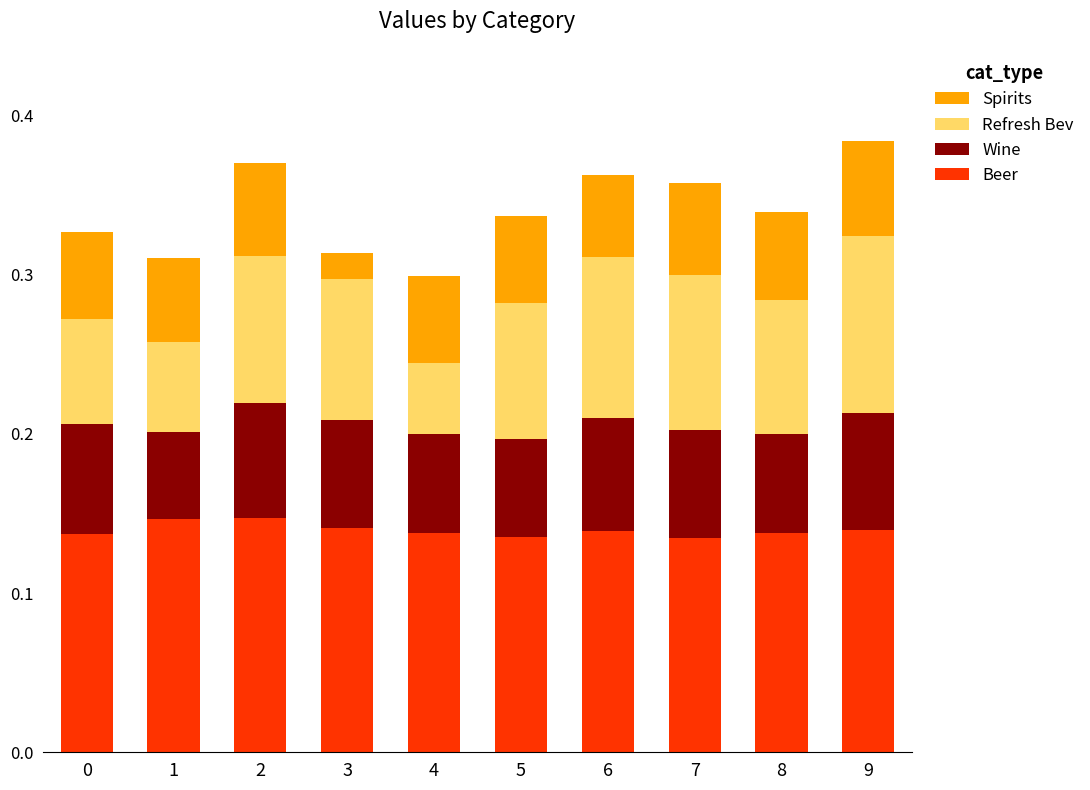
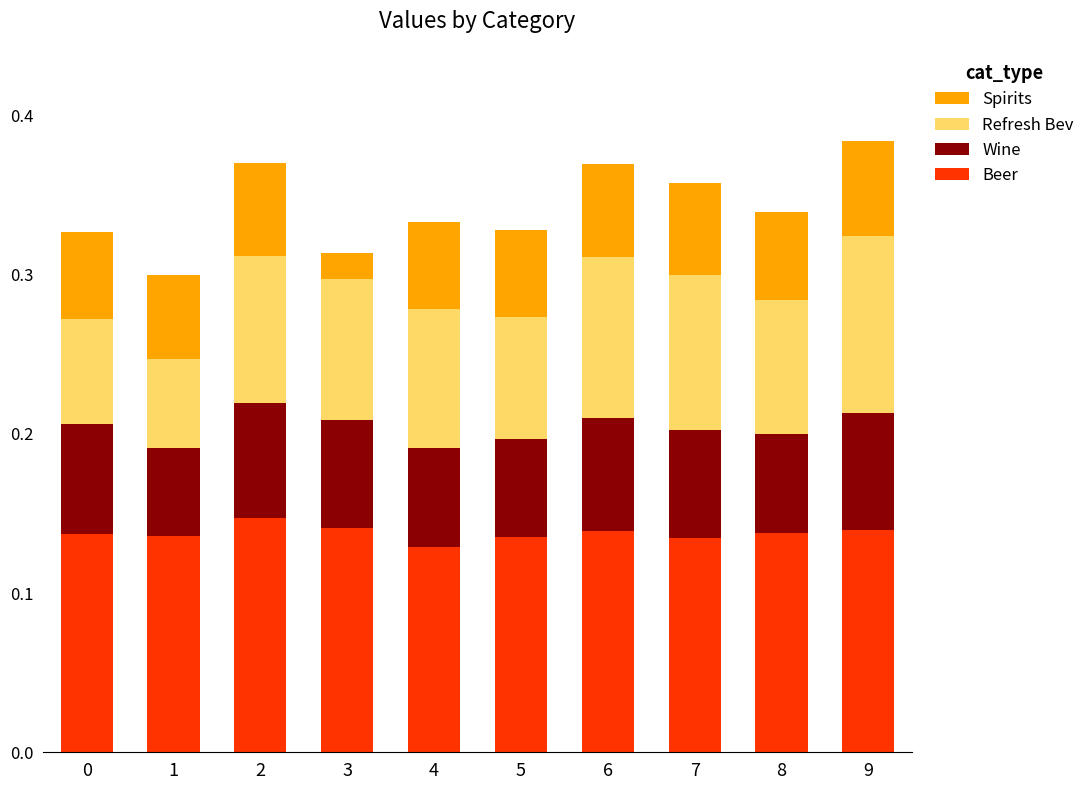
Beer, 1: 0.146 -> 0.136
Beer, 4: 0.138 -> 0.129
Refresh Bev, 4: 0.044 -> 0.087
Refresh Bev, 5: 0.085 -> 0.076
Spirits, 6: 0.052 -> 0.059
